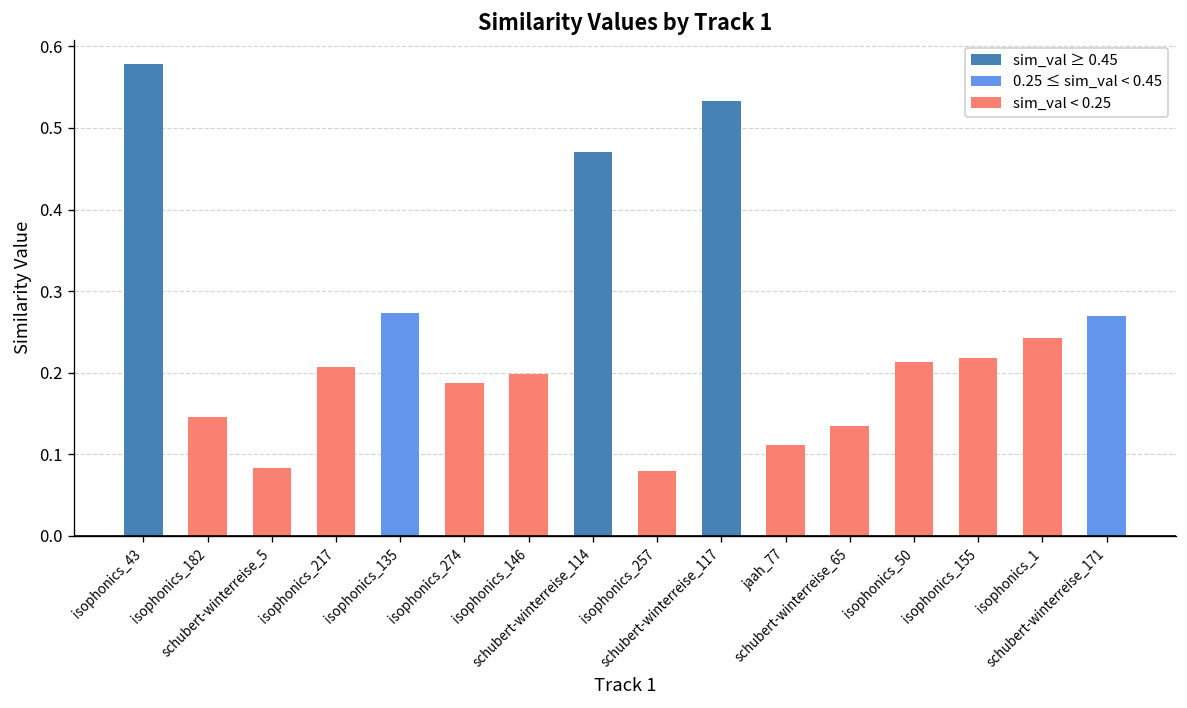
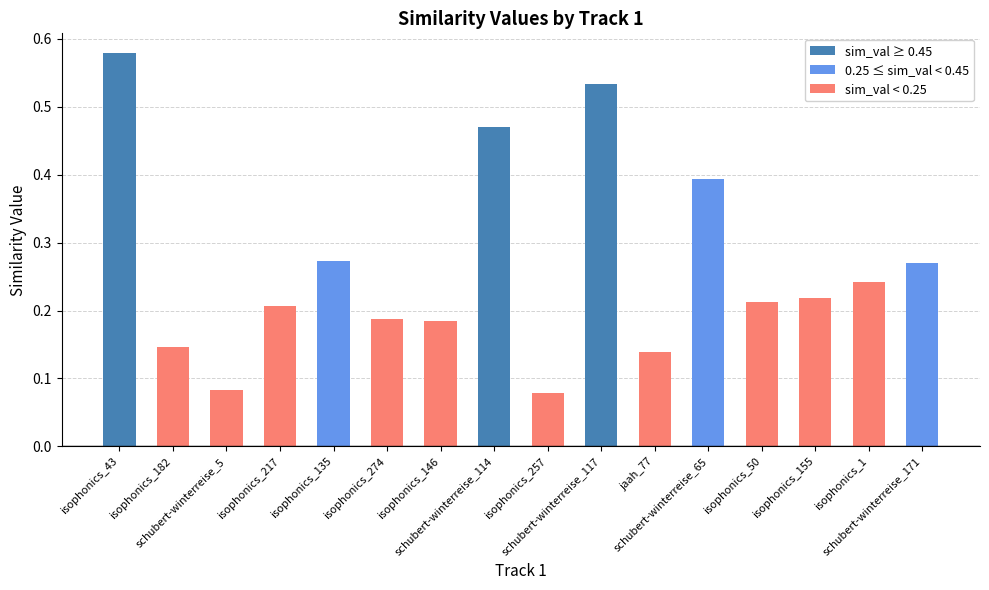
isophonics_146: 0.20 -> 0.18
jaah_77: 0.11 -> 0.14
schubert-winterreise_65: 0.13 -> 0.39
